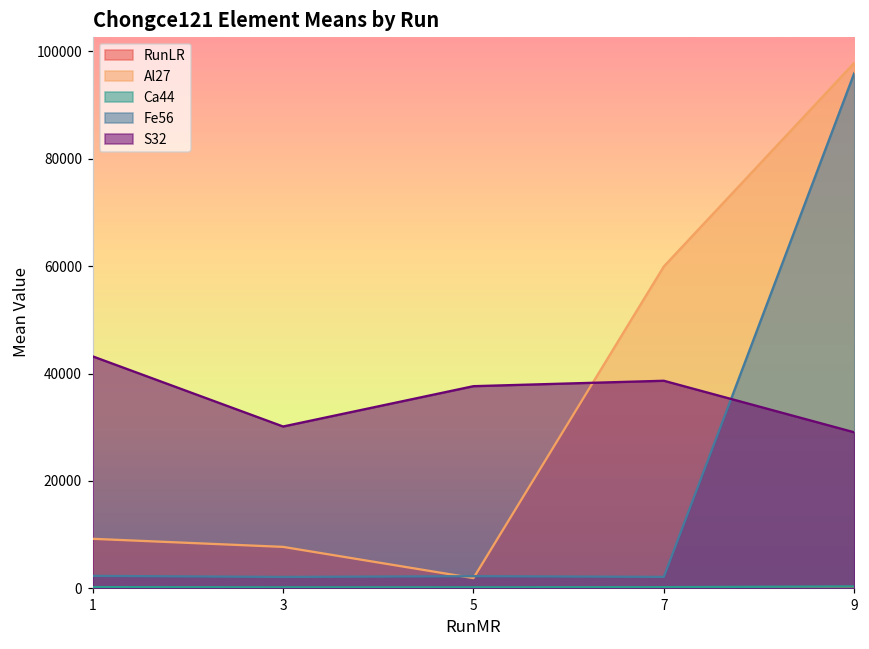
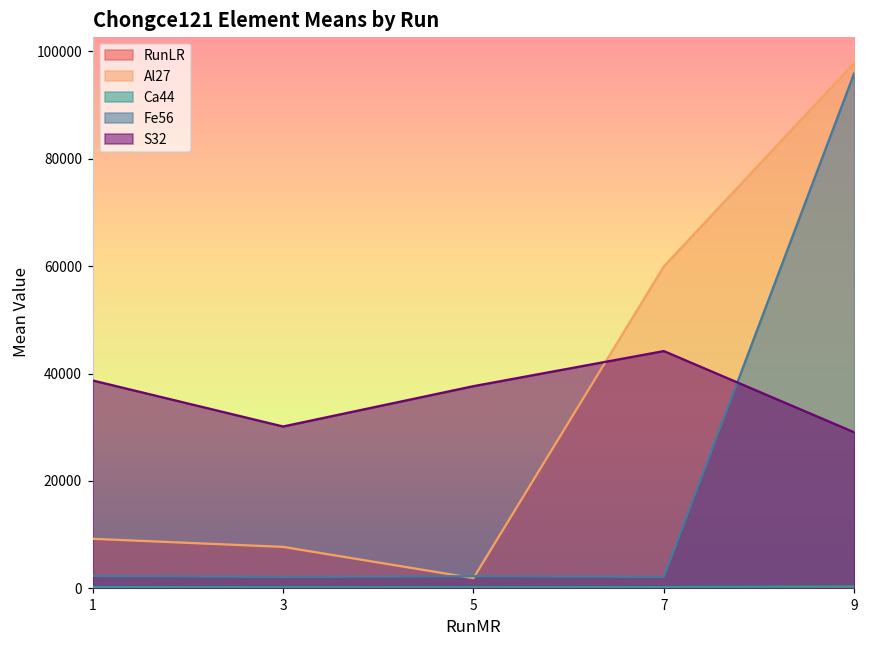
S32, 1: 43000 -> 39000
S32, 7: 39000 -> 44000
